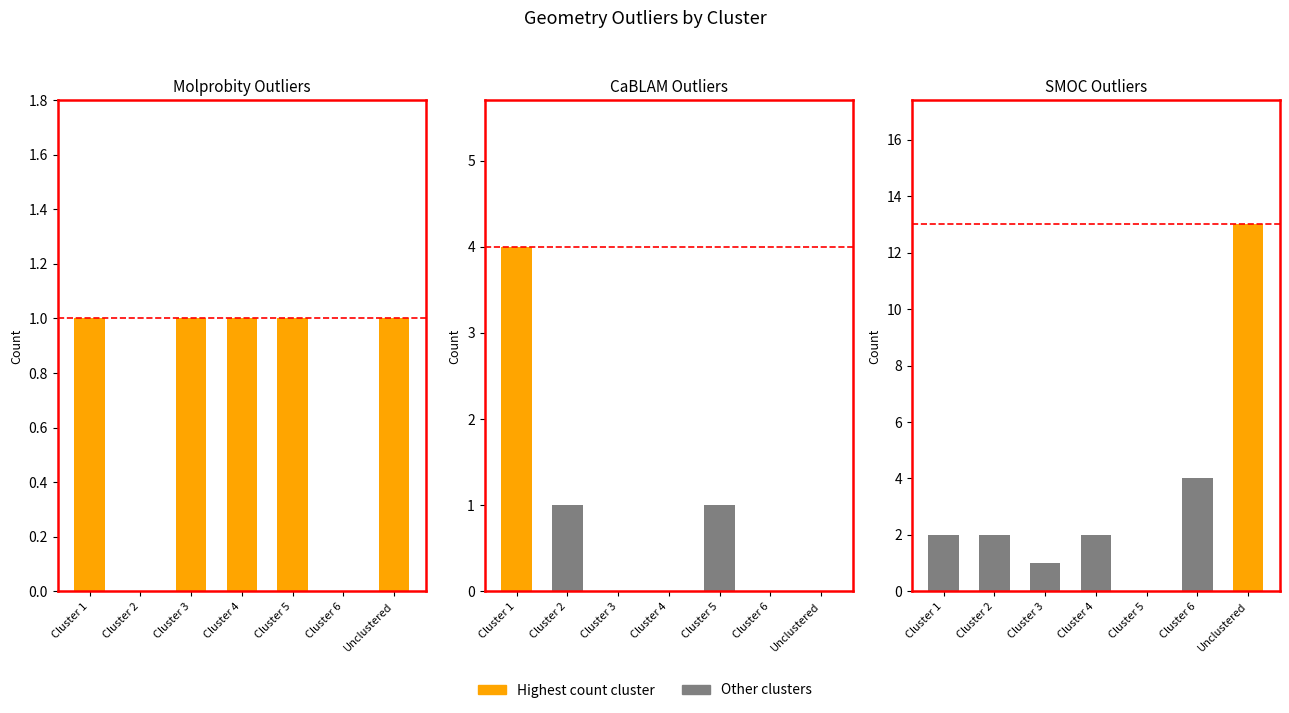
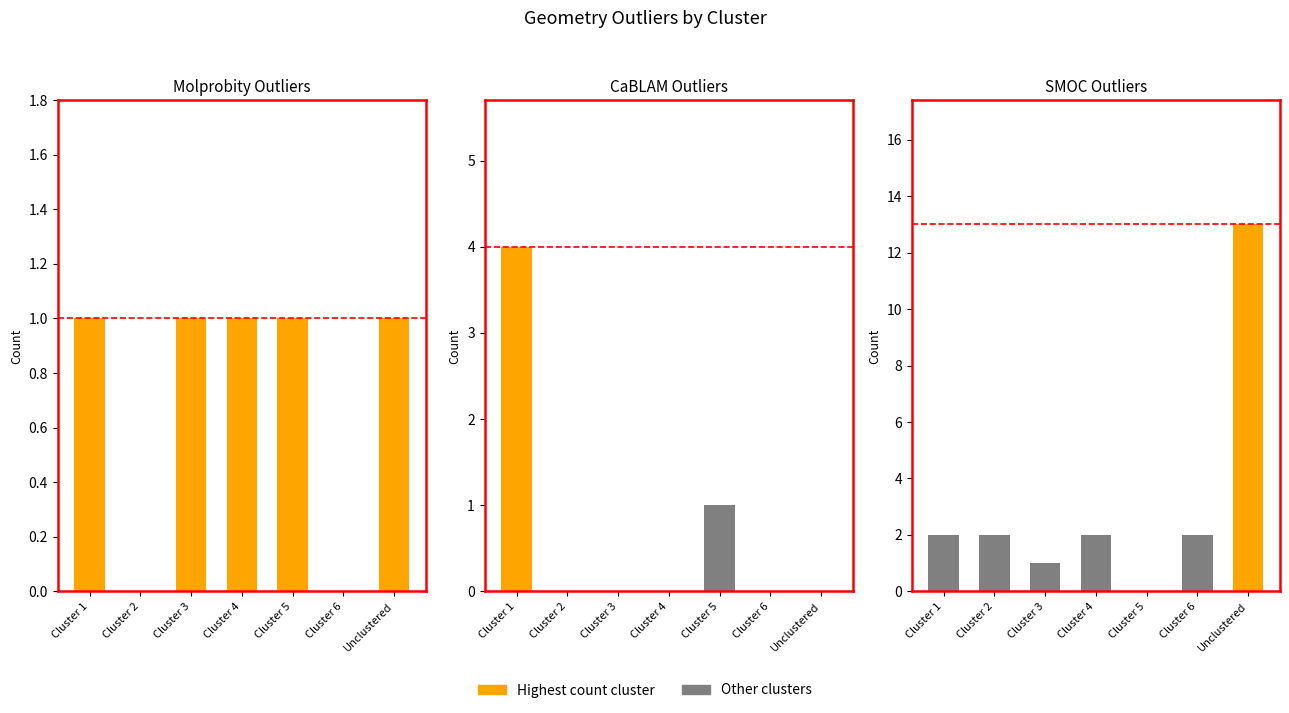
CaBLAM Outliers, Cluster 2: 1 -> 0
SMOC Outliers, Cluster 6: 4 -> 2
